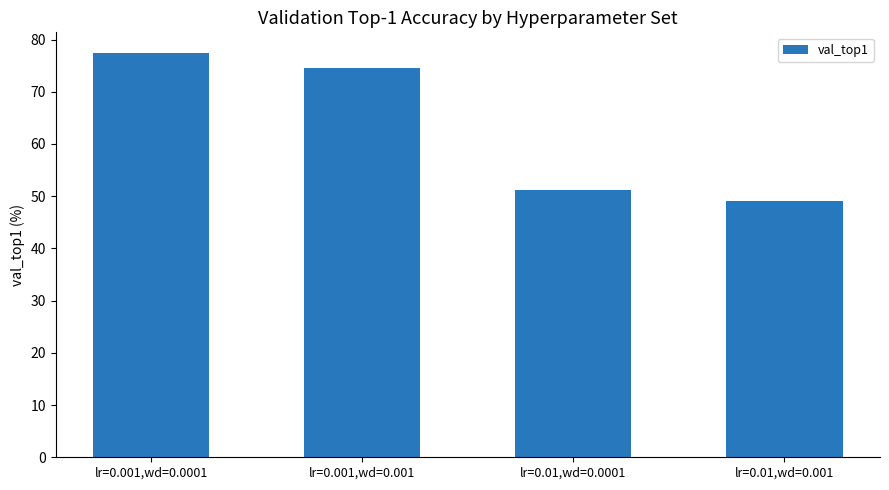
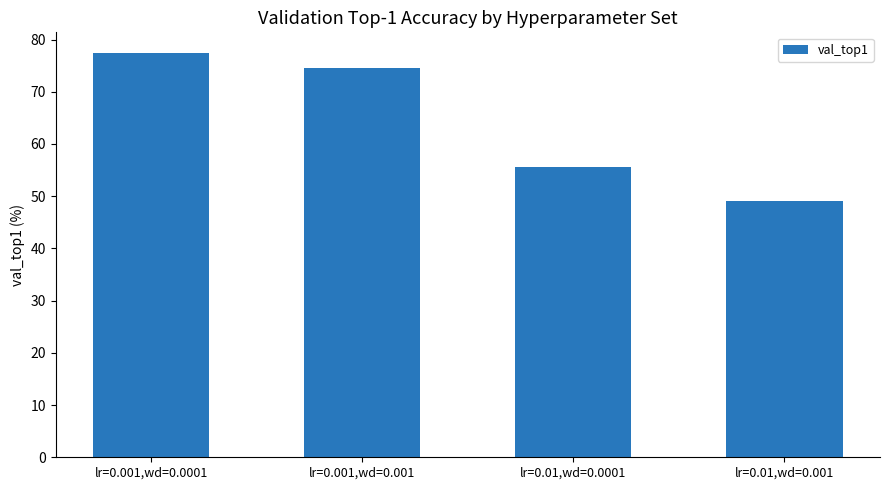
lr=0.01,wd=0.0001: 51 -> 56
